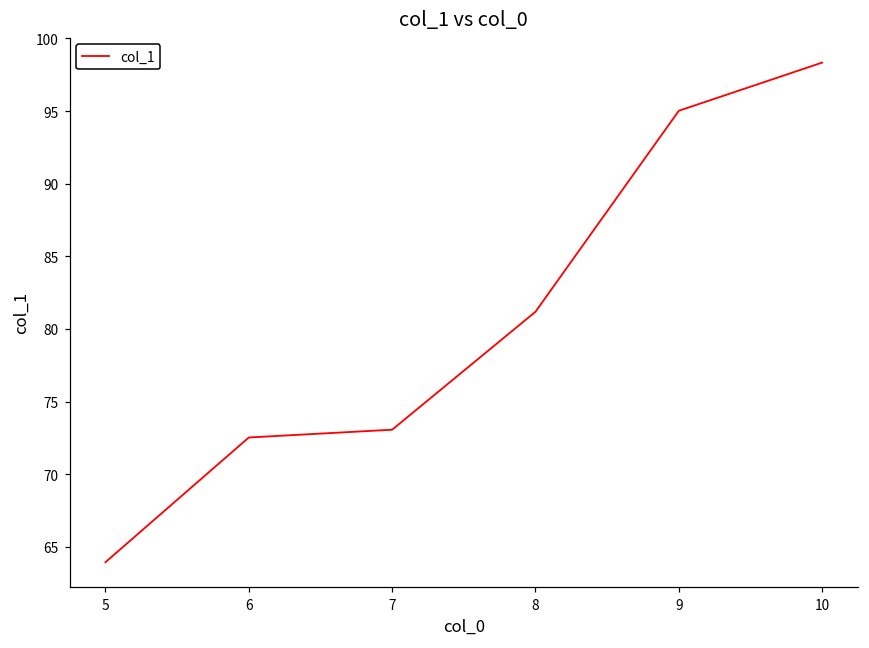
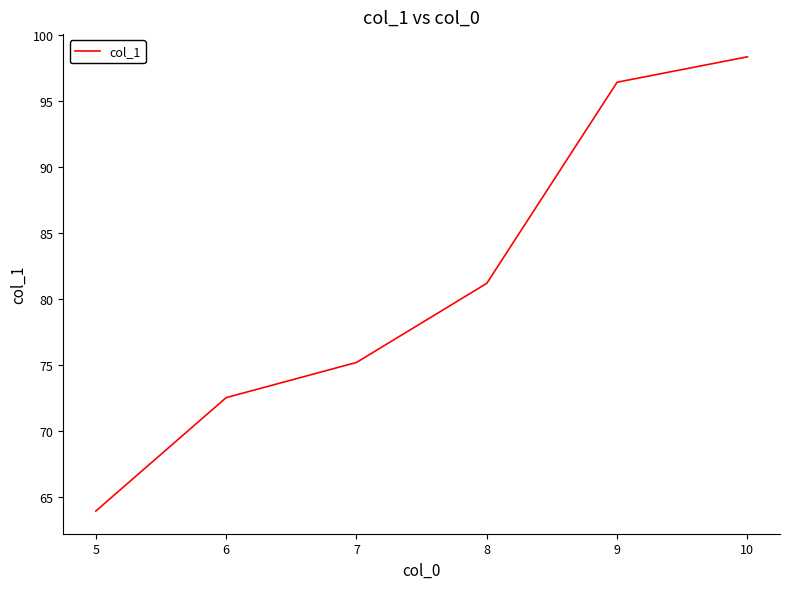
7: 73.1 -> 75.2
9: 95.0 -> 96.4
